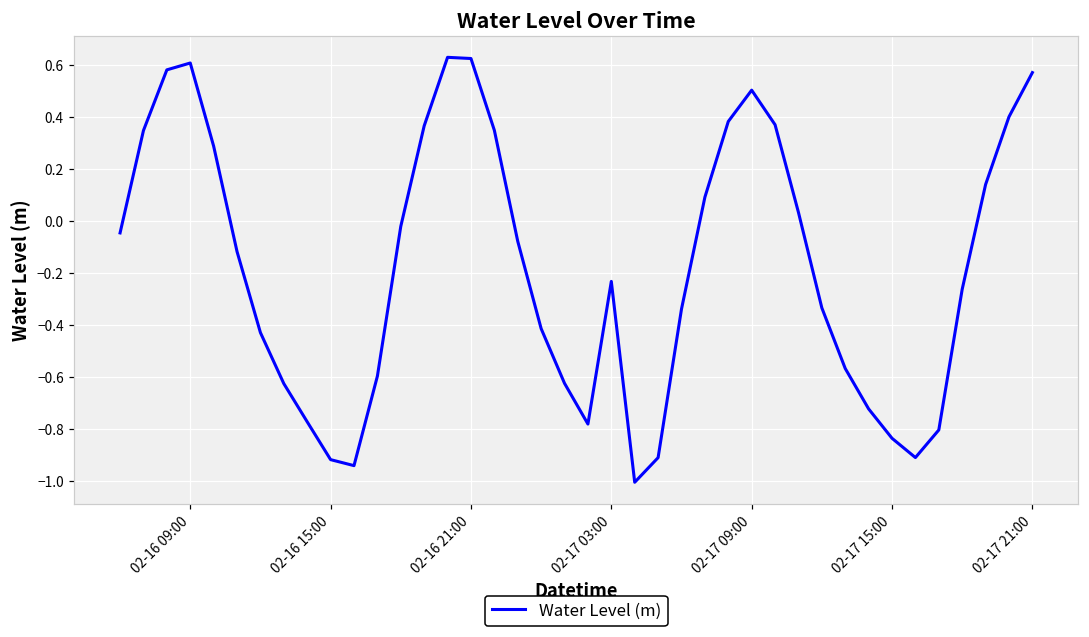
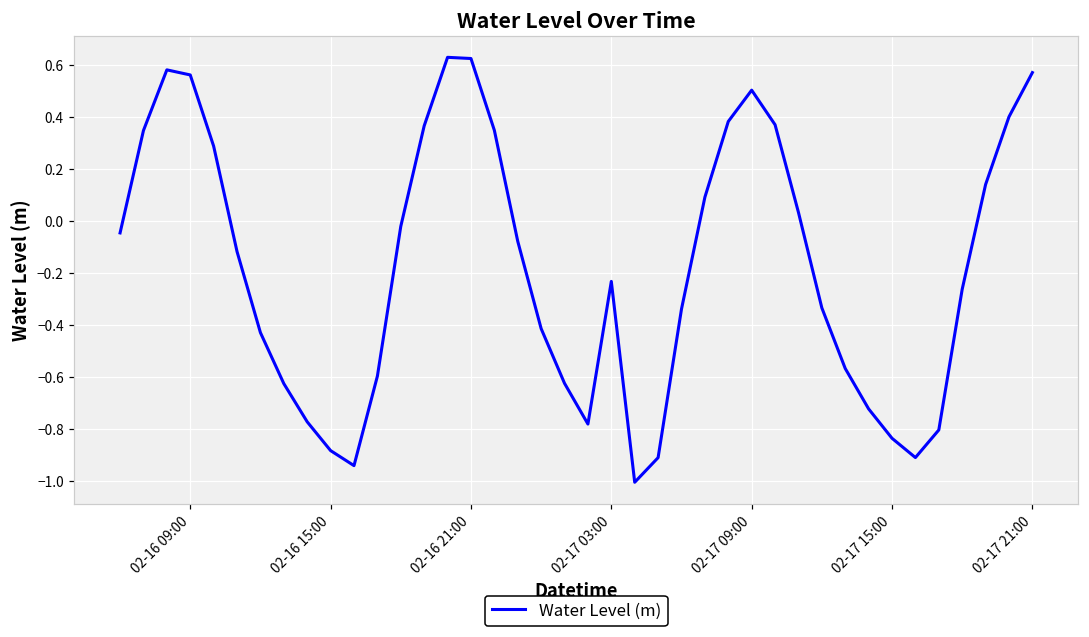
02-16 09:00: 0.61 -> 0.56
02-16 15:00: -0.92 -> -0.88
